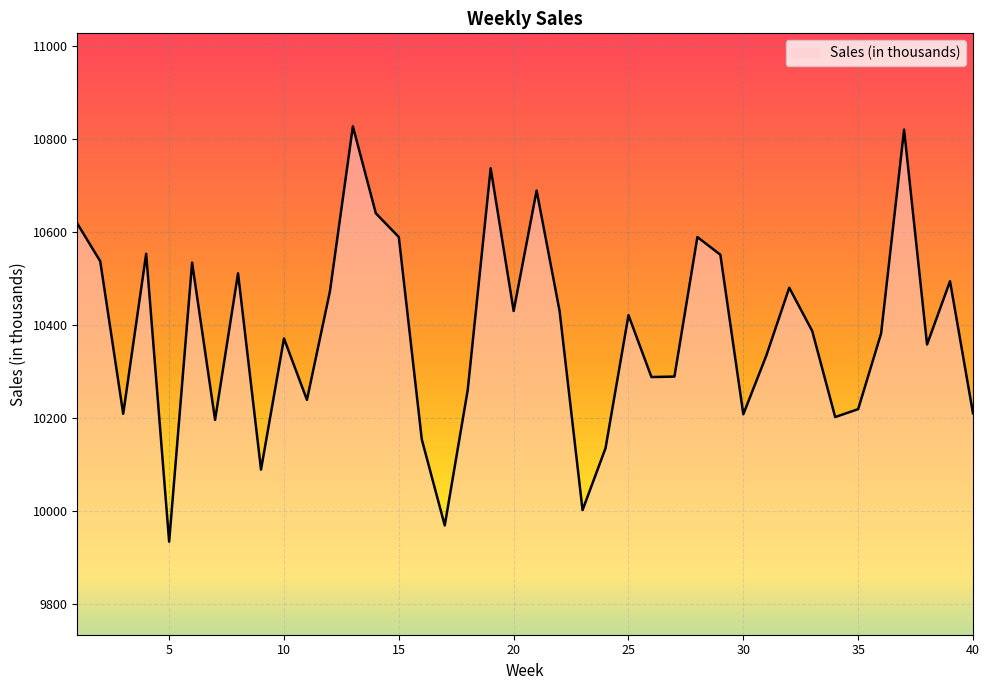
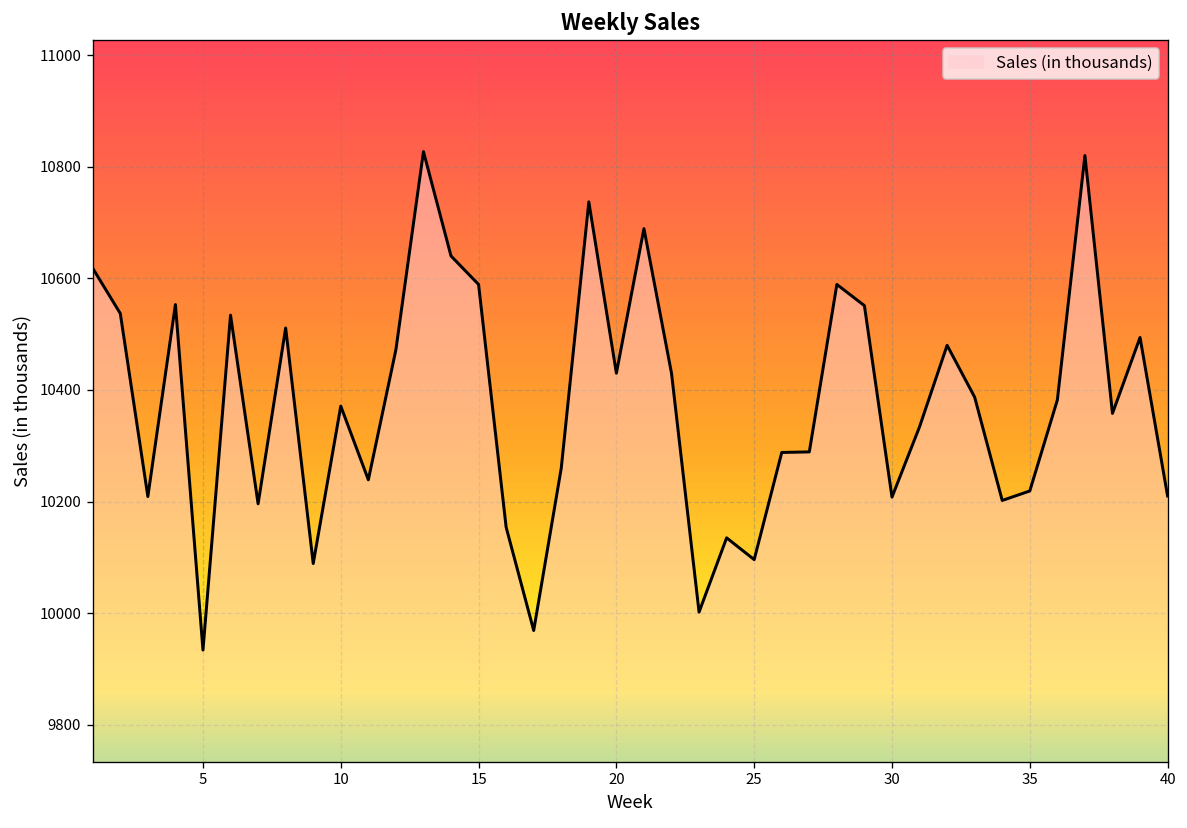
25: 10420 -> 10100
